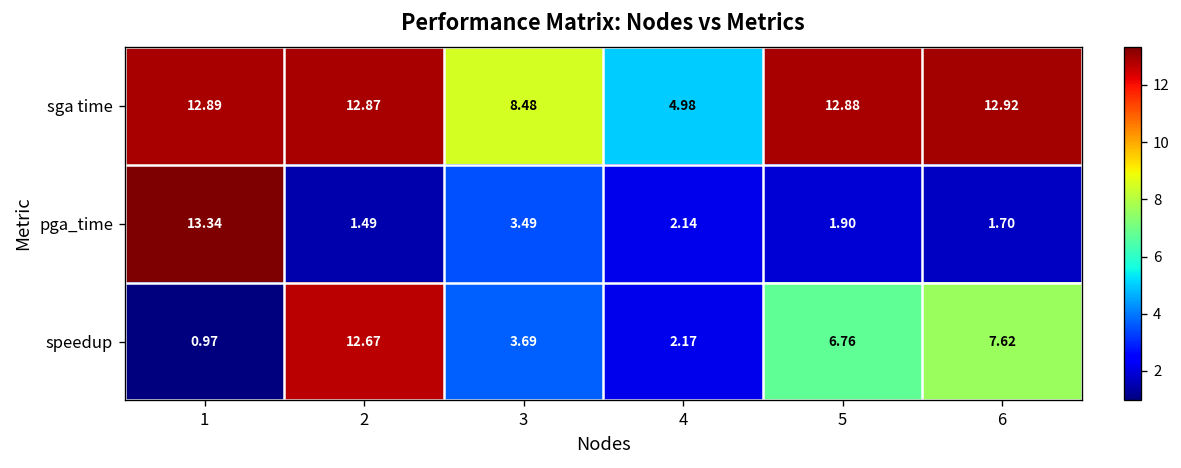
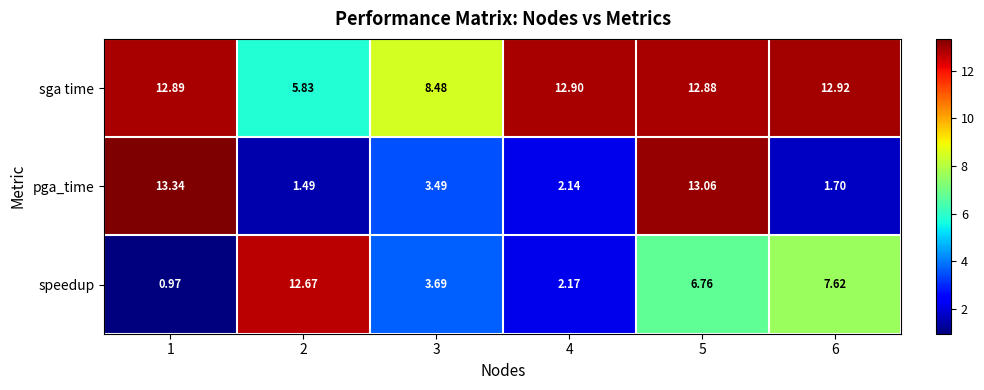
sga time, 2: 12.87 -> 5.83
sga time, 4: 4.98 -> 12.90
pga_time, 5: 1.90 -> 13.06
